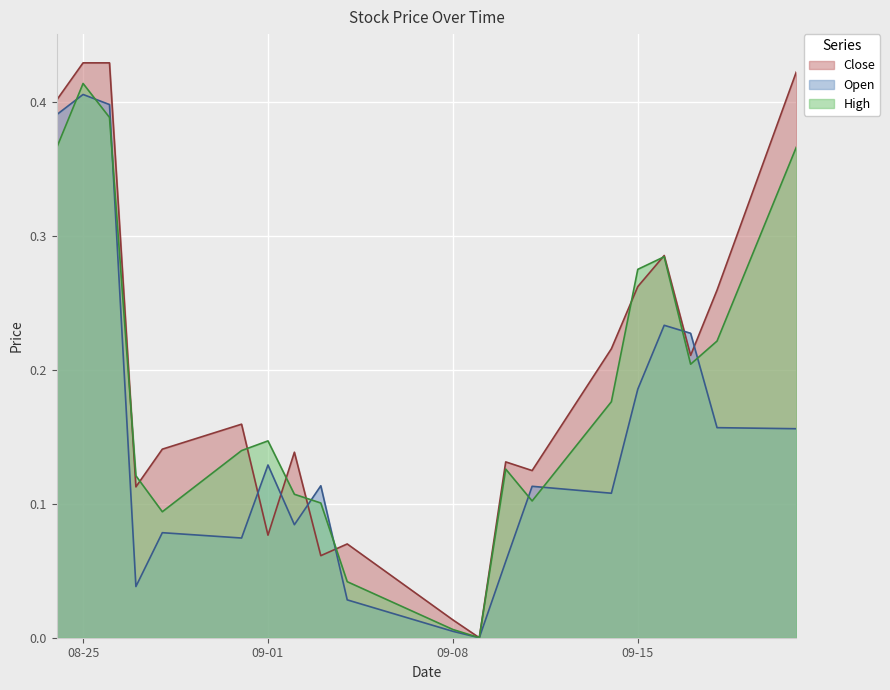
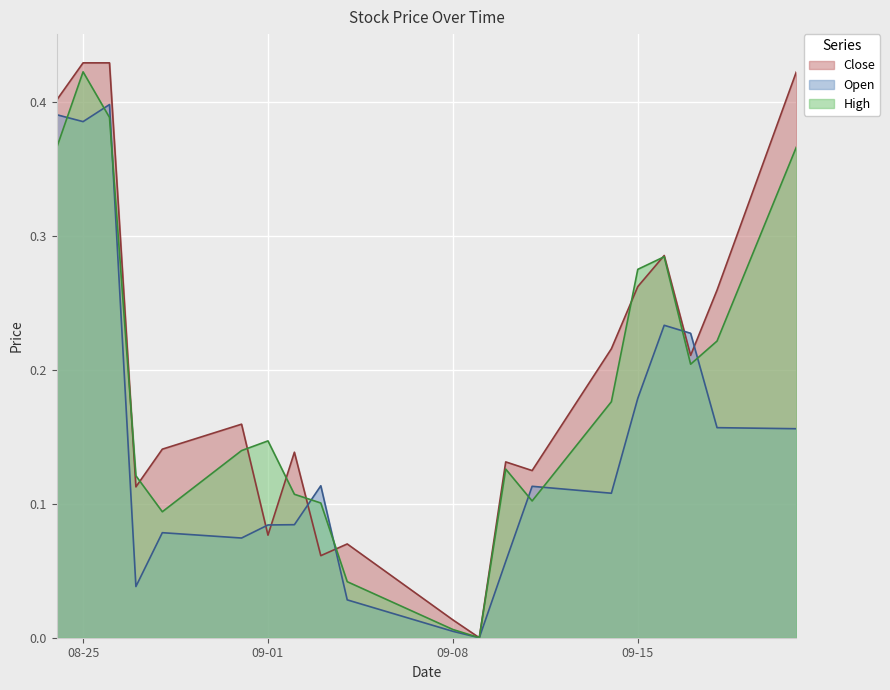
Open, 08-25: 0.405 -> 0.385
High, 08-25: 0.414 -> 0.422
Open, 09-01: 0.129 -> 0.084
Open, 09-15: 0.186 -> 0.179
